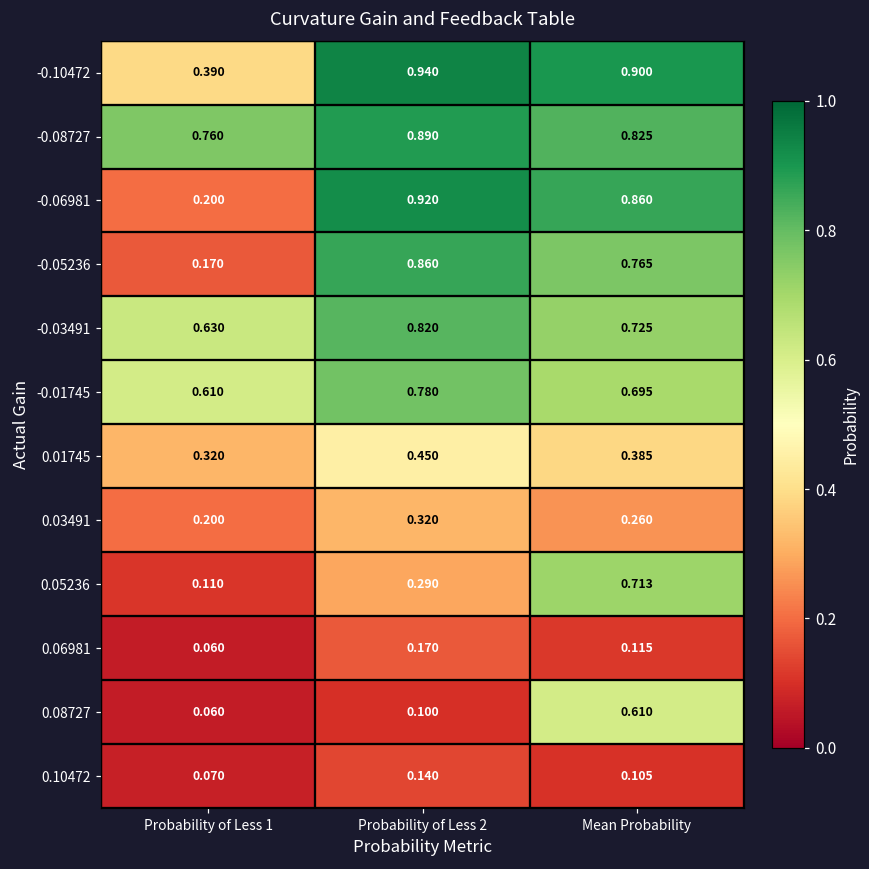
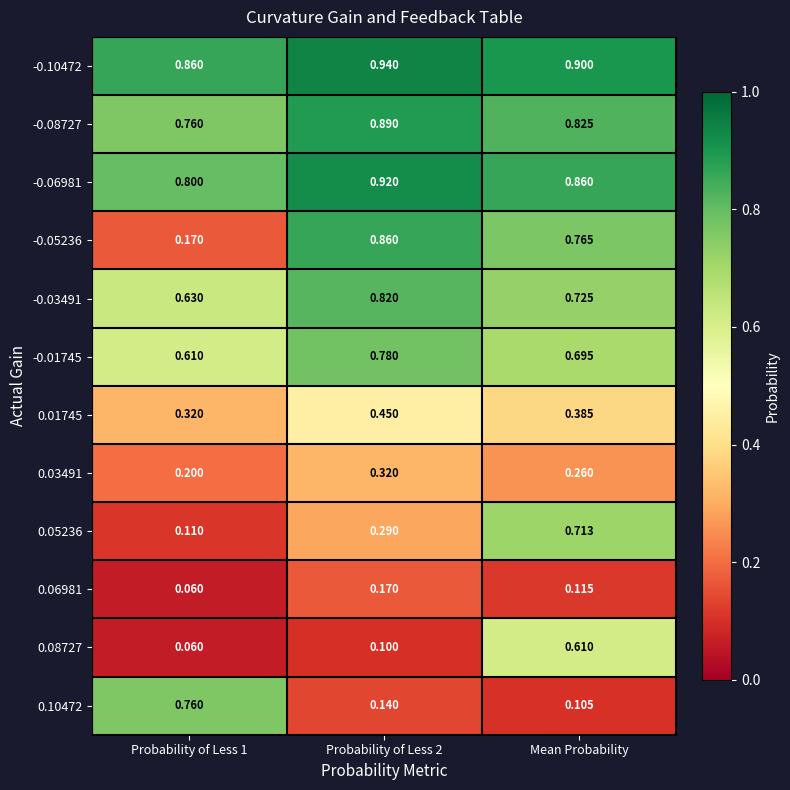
-0.10472, Probability of Less 1: 0.390 -> 0.860
-0.06981, Probability of Less 1: 0.200 -> 0.800
0.10472, Probability of Less 1: 0.070 -> 0.760
